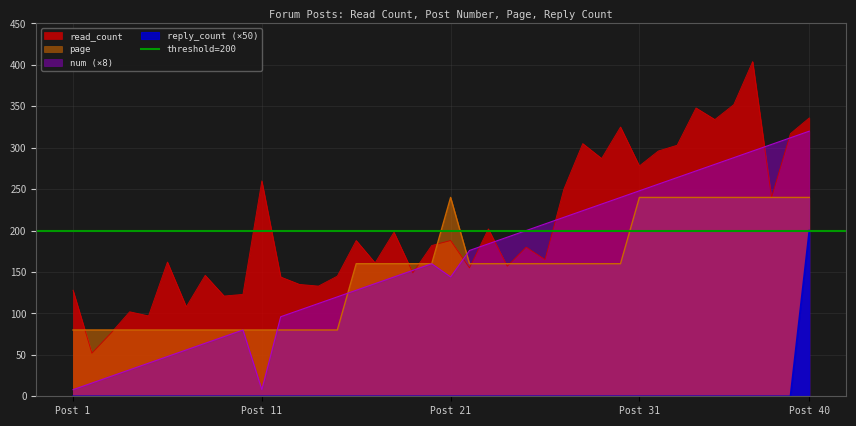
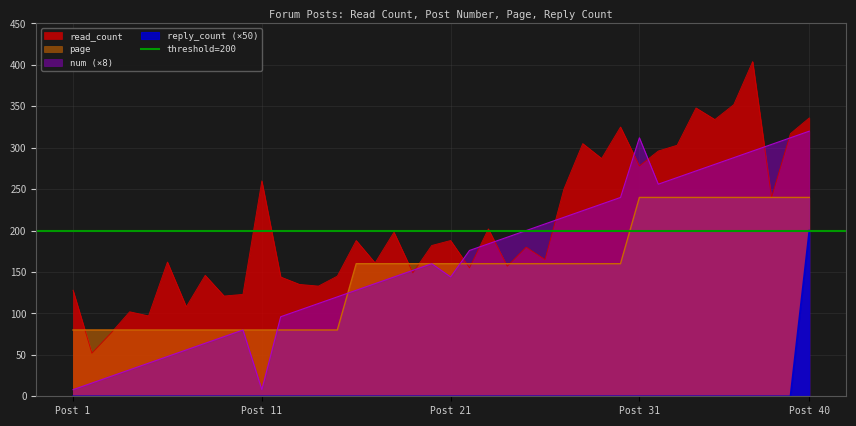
page, Post 21: 240 -> 160
num (×8), Post 31: 250 -> 310
